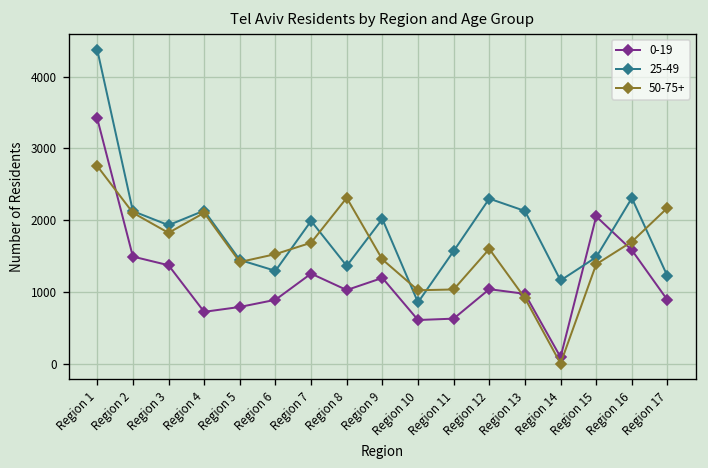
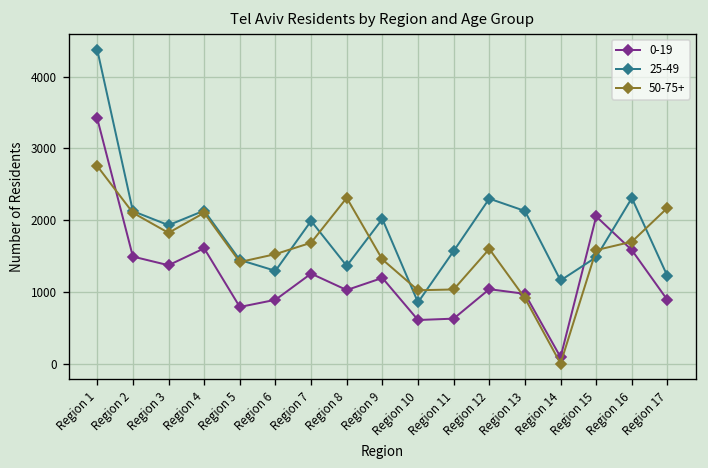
0-19, Region 4: 700 -> 1600
50-75+, Region 15: 1400 -> 1600
